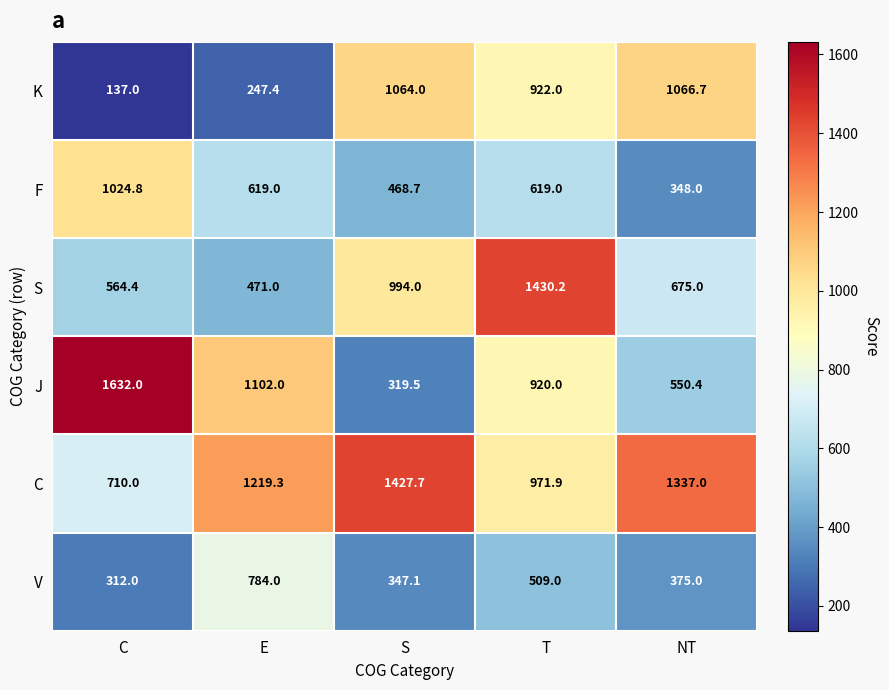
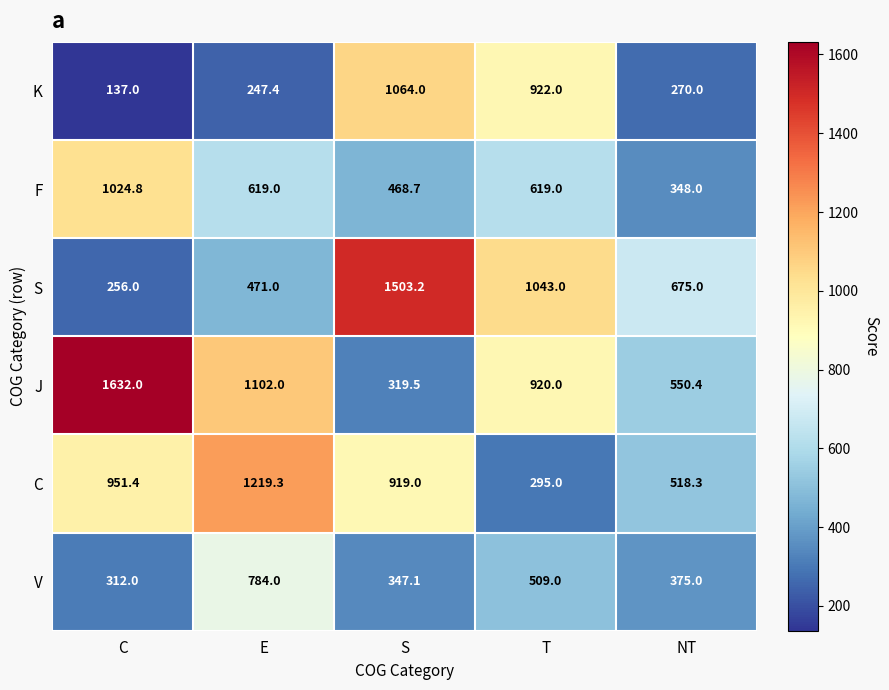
K, NT: 1066.7 -> 270.0
S, C: 564.4 -> 256.0
S, S: 994.0 -> 1503.2
S, T: 1430.2 -> 1043.0
C, C: 710.0 -> 951.4
C, S: 1427.7 -> 919.0
C, T: 971.9 -> 295.0
C, NT: 1337.0 -> 518.3
